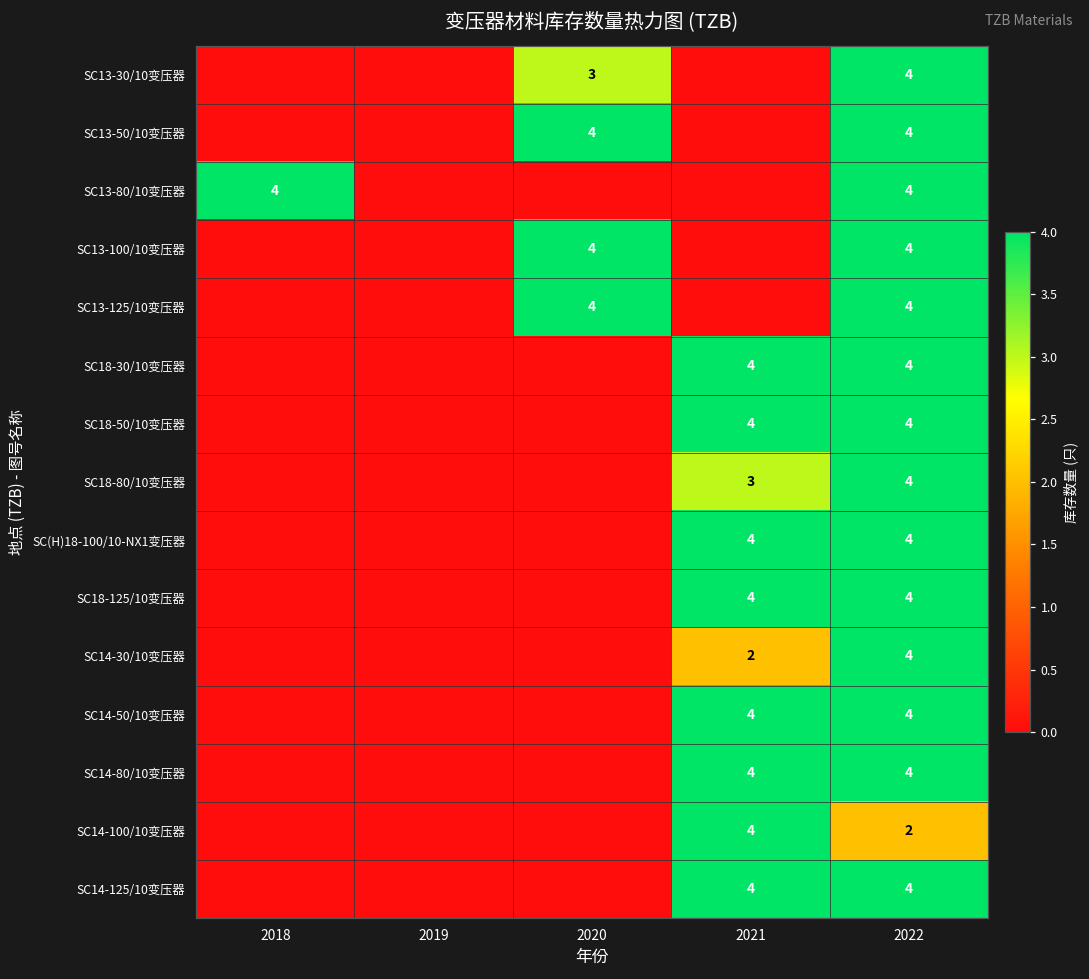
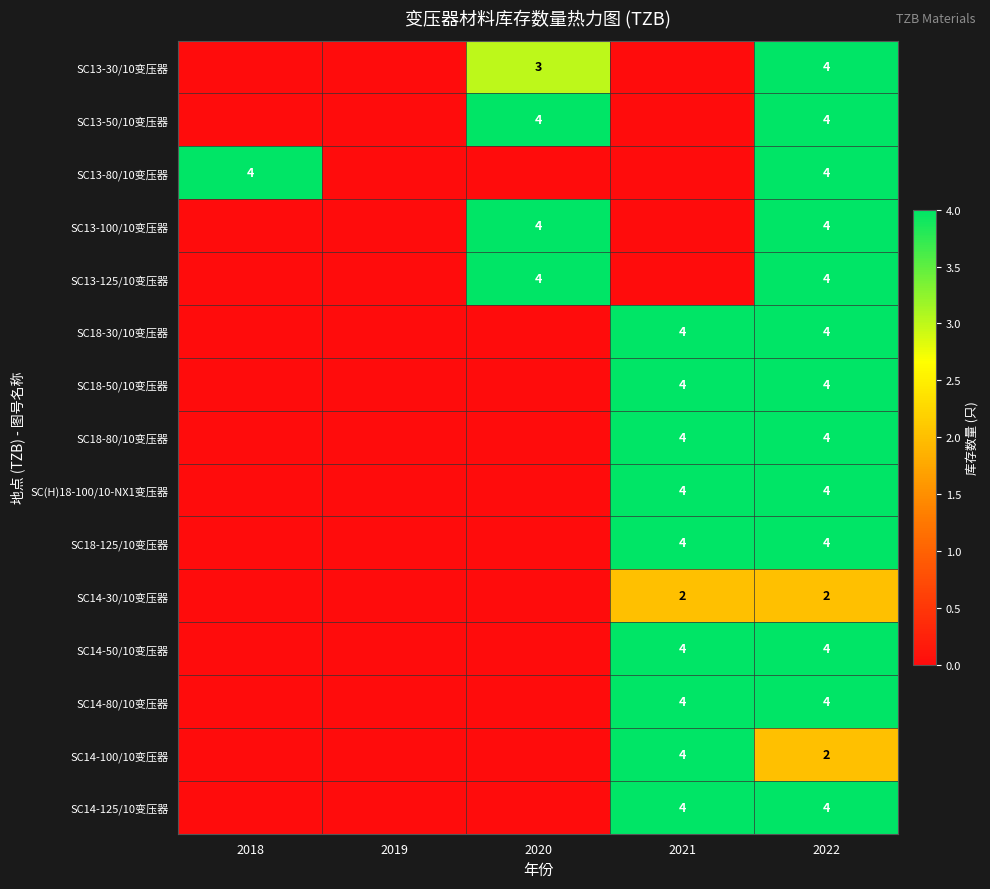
SC18-80/10变压器, 2021: 3 -> 4
SC14-30/10变压器, 2022: 4 -> 2
